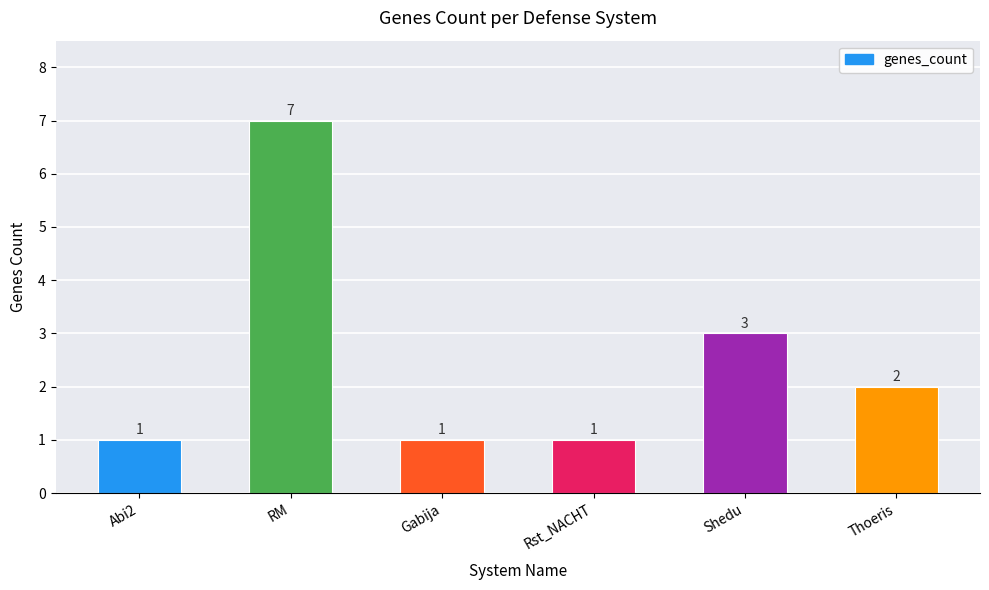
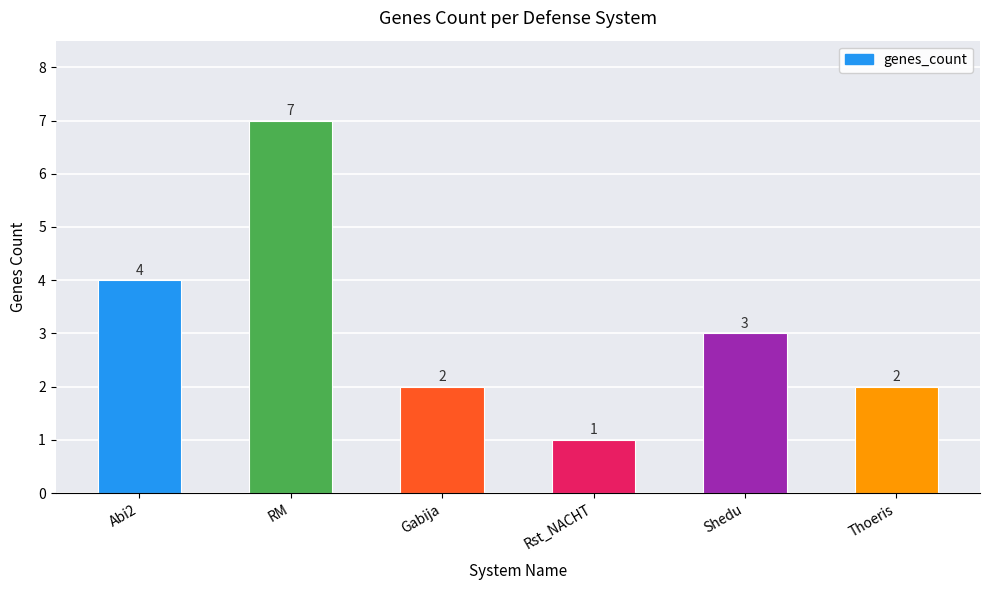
Abi2: 1 -> 4
Gabija: 1 -> 2
